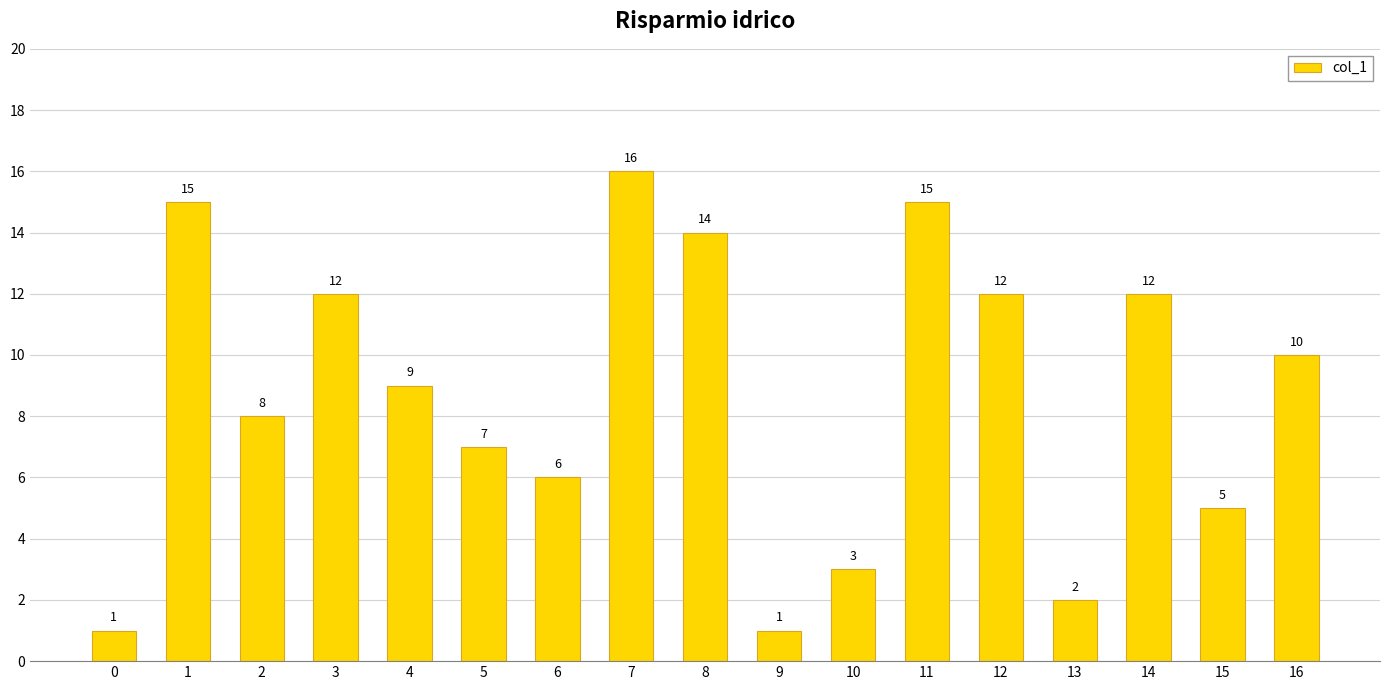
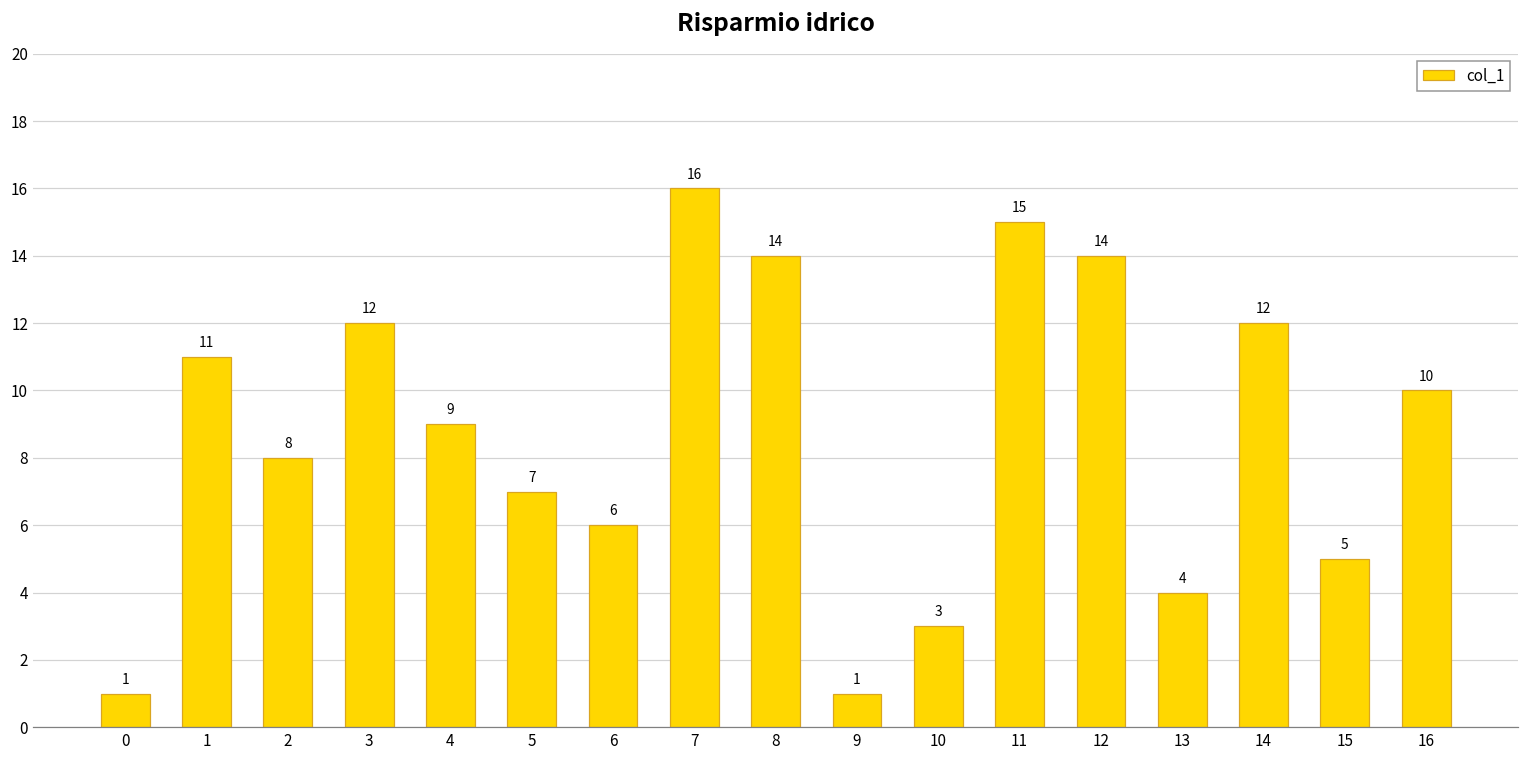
1: 15 -> 11
12: 12 -> 14
13: 2 -> 4
